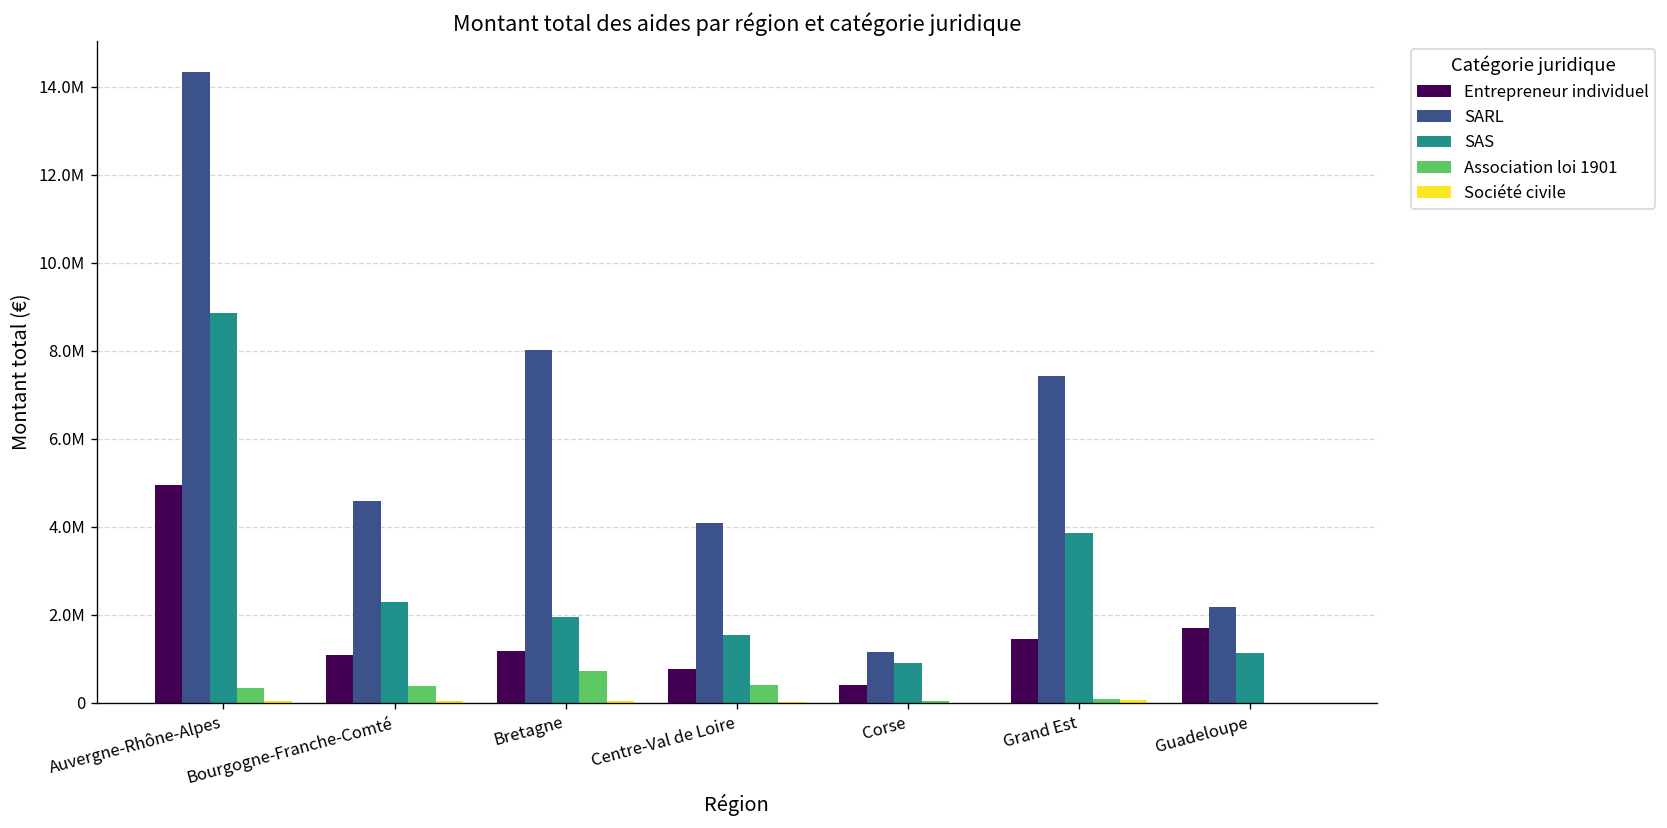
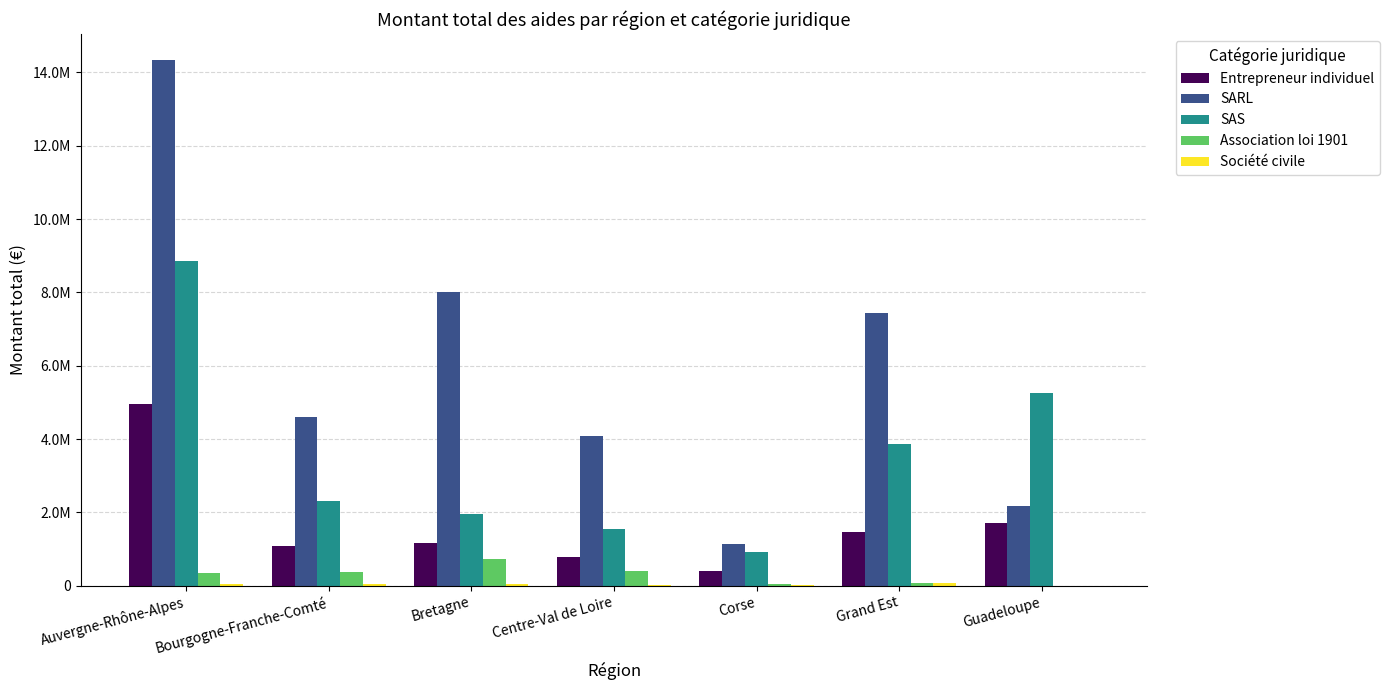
SAS, Guadeloupe: 1100000 -> 5300000
